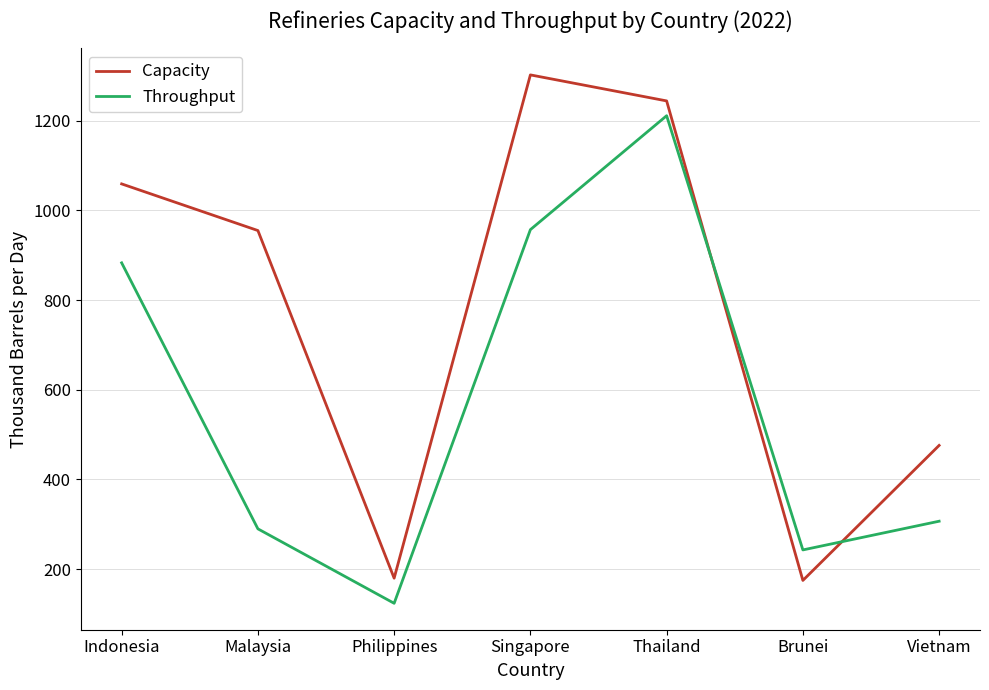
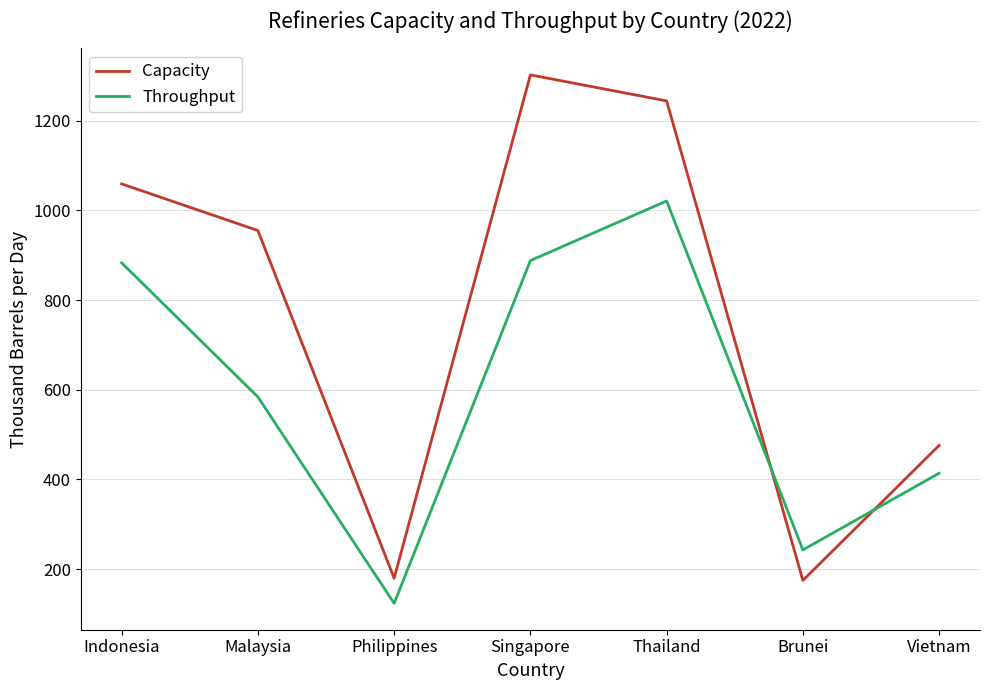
Throughput, Malaysia: 290 -> 580
Throughput, Singapore: 960 -> 890
Throughput, Thailand: 1210 -> 1020
Throughput, Vietnam: 310 -> 410
